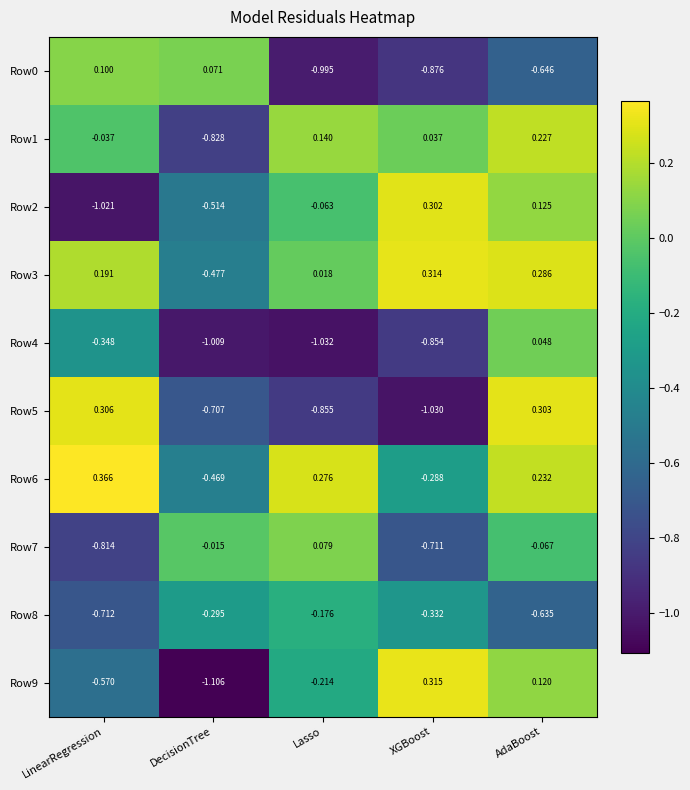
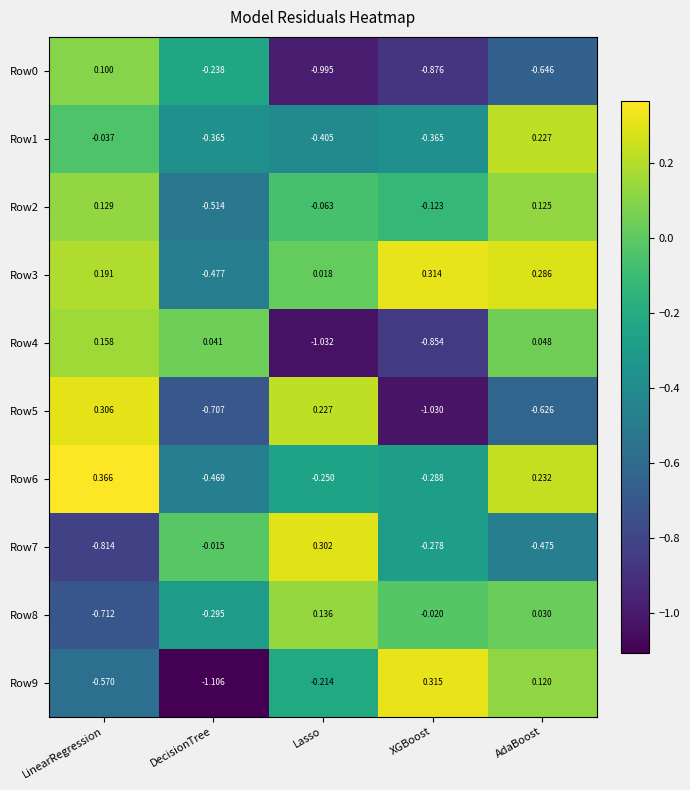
Row0, DecisionTree: 0.071 -> -0.238
Row1, DecisionTree: -0.828 -> -0.365
Row1, Lasso: 0.140 -> -0.405
Row1, XGBoost: 0.037 -> -0.365
Row2, LinearRegression: -1.021 -> 0.129
Row2, XGBoost: 0.302 -> -0.123
Row4, LinearRegression: -0.348 -> 0.158
Row4, DecisionTree: -1.009 -> 0.041
Row5, Lasso: -0.855 -> 0.227
Row5, AdaBoost: 0.303 -> -0.626
Row6, Lasso: 0.276 -> -0.250
Row7, Lasso: 0.079 -> 0.302
Row7, XGBoost: -0.711 -> -0.278
Row7, AdaBoost: -0.067 -> -0.475
Row8, Lasso: -0.176 -> 0.136
Row8, XGBoost: -0.332 -> -0.020
Row8, AdaBoost: -0.635 -> 0.030
